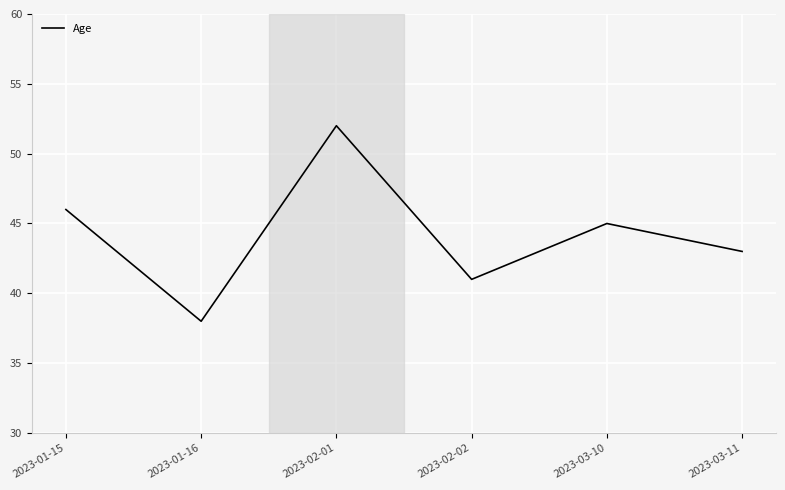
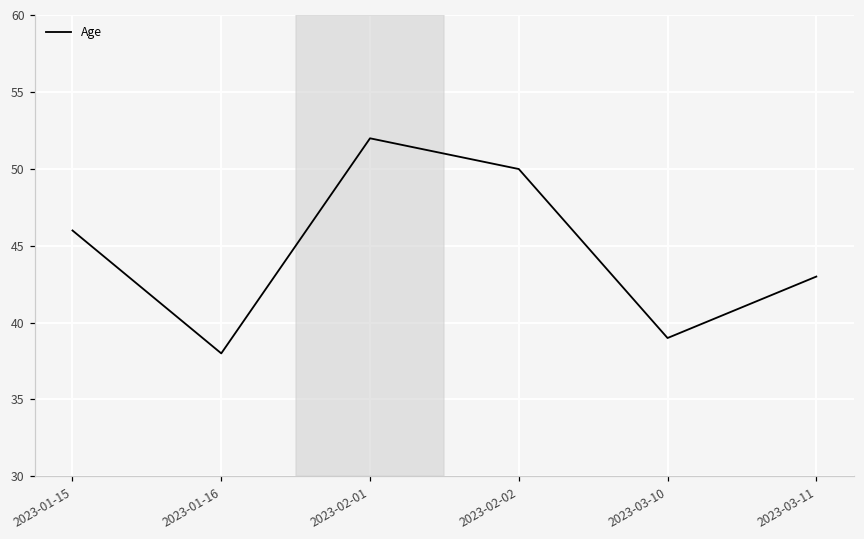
2023-02-02: 41 -> 50
2023-03-10: 45 -> 39
